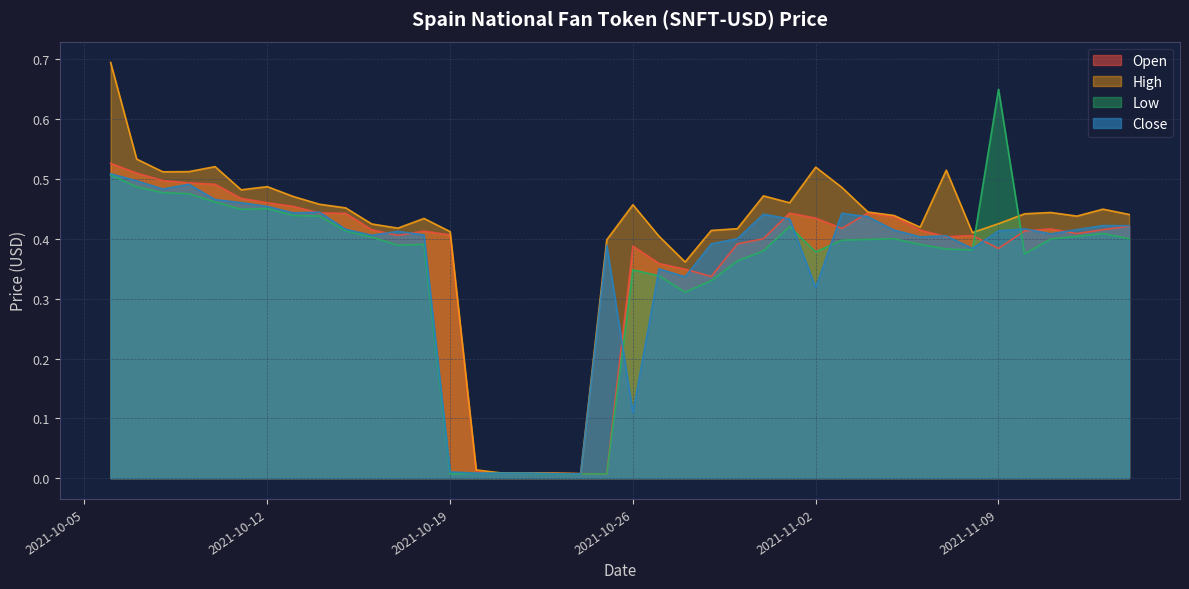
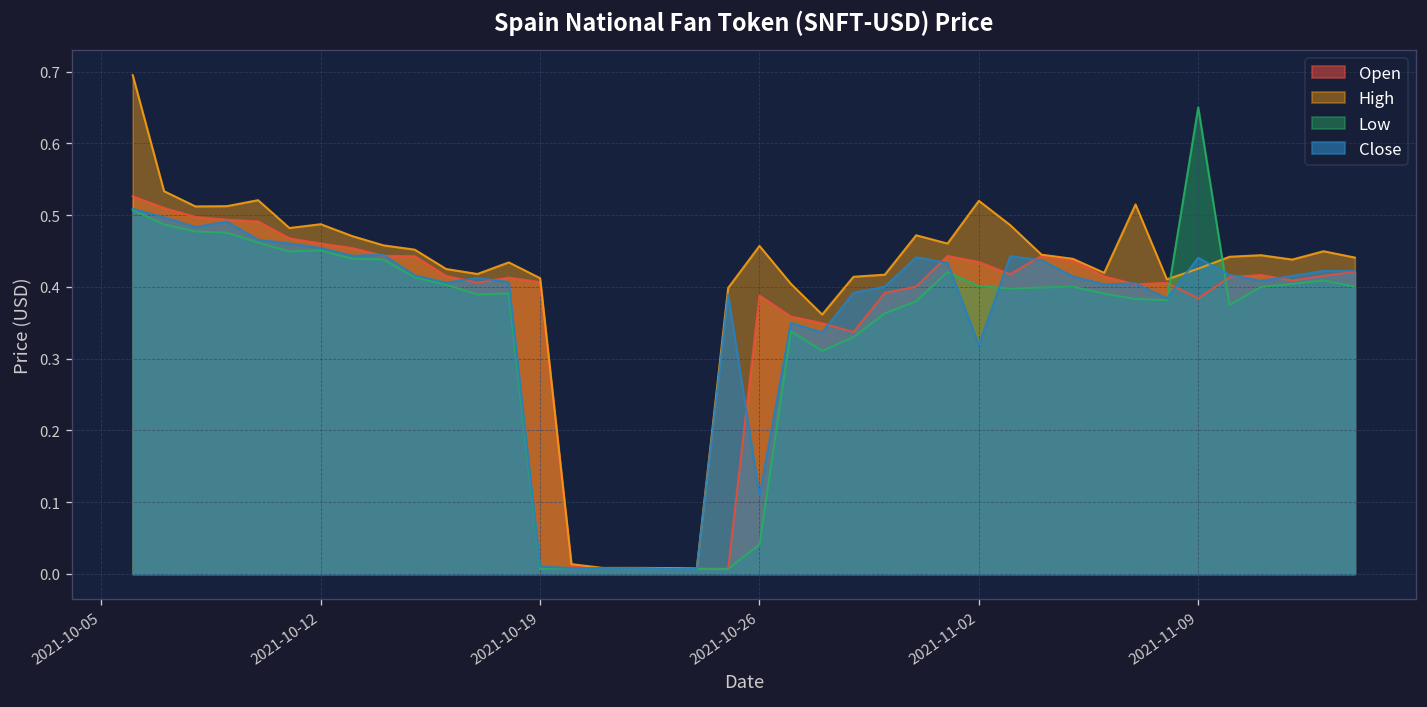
Low, 2021-10-26: 0.35 -> 0.04
Low, 2021-11-02: 0.38 -> 0.40
Close, 2021-11-09: 0.41 -> 0.44
